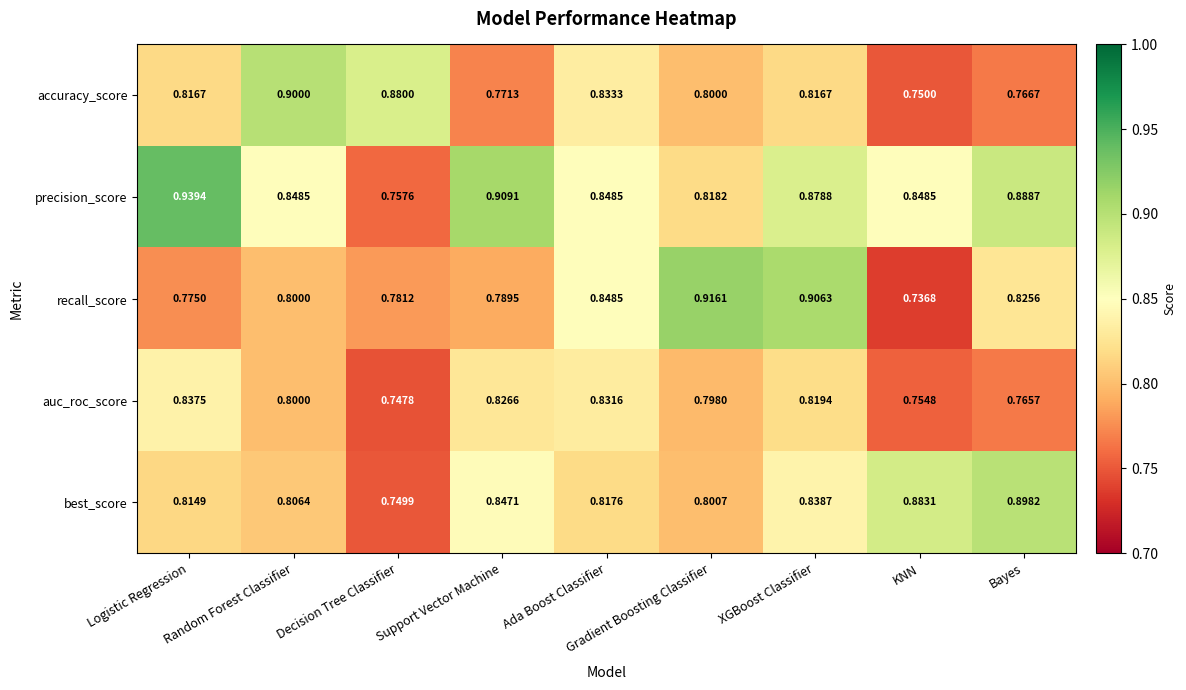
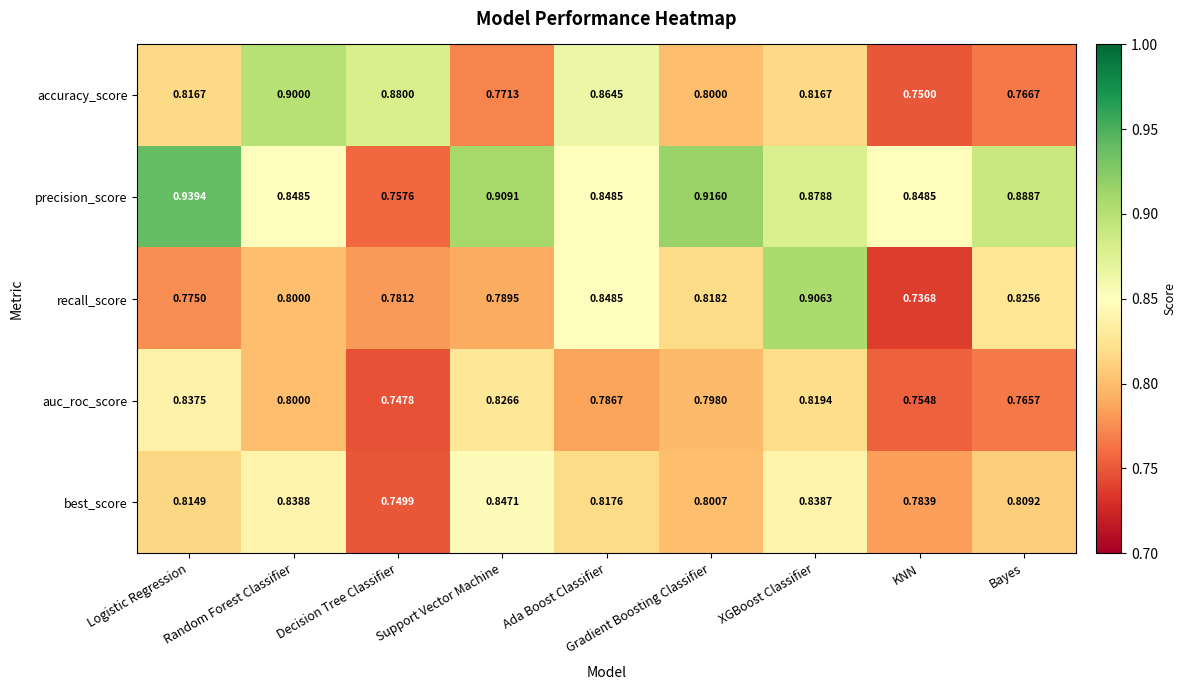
accuracy_score, Ada Boost Classifier: 0.8333 -> 0.8645
precision_score, Gradient Boosting Classifier: 0.8182 -> 0.9160
recall_score, Gradient Boosting Classifier: 0.9161 -> 0.8182
auc_roc_score, Ada Boost Classifier: 0.8316 -> 0.7867
best_score, Random Forest Classifier: 0.8064 -> 0.8388
best_score, KNN: 0.8831 -> 0.7839
best_score, Bayes: 0.8982 -> 0.8092
